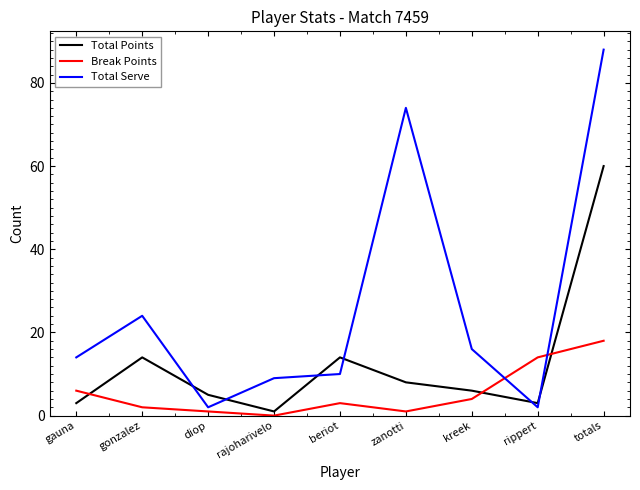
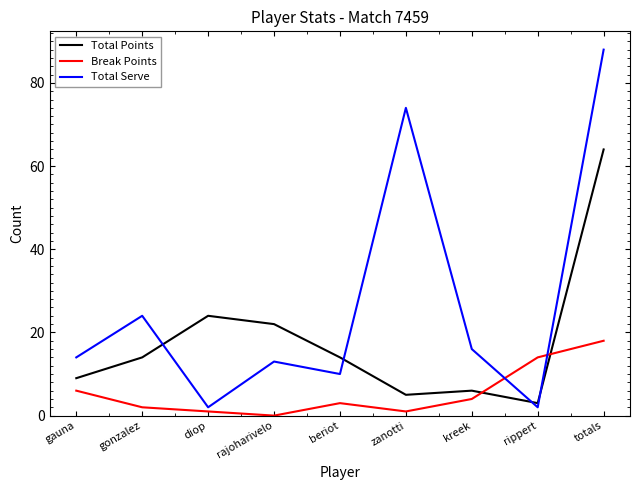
Total Points, gauna: 3 -> 9
Total Points, diop: 5 -> 24
Total Points, rajoharivelo: 1 -> 22
Total Serve, rajoharivelo: 9 -> 13
Total Points, zanotti: 8 -> 5
Total Points, totals: 60 -> 64
